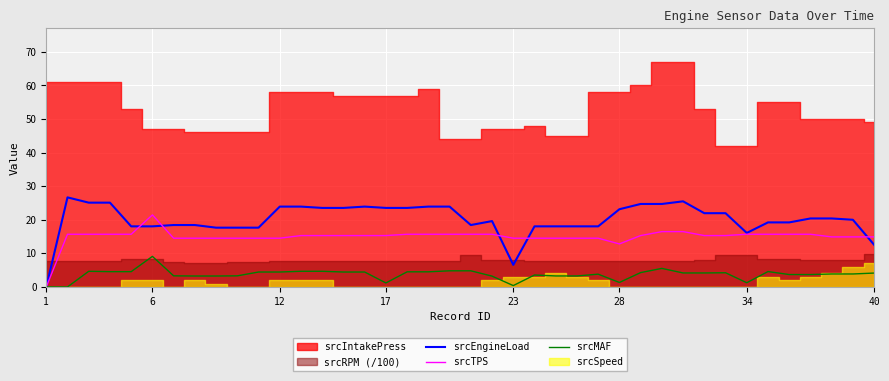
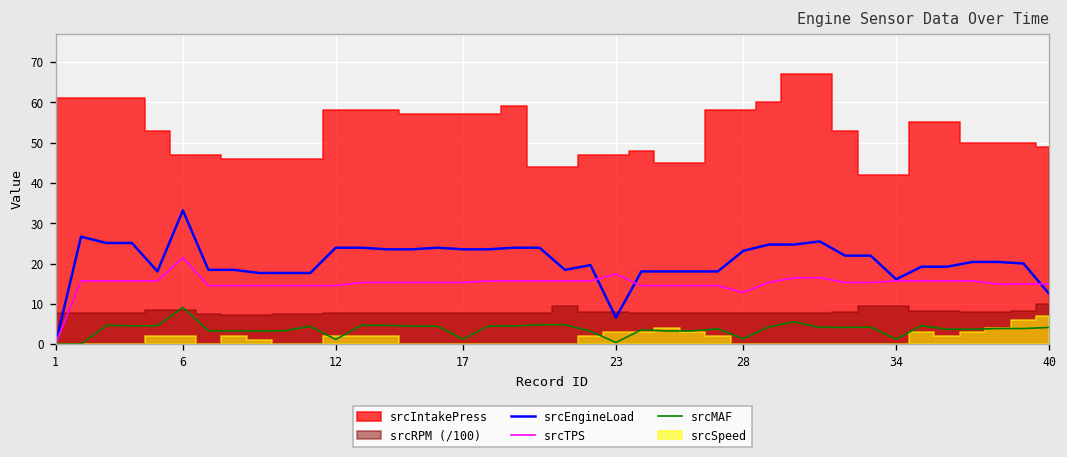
srcEngineLoad, 6: 18 -> 33
srcMAF, 12: 4 -> 1
srcTPS, 23: 15 -> 17
